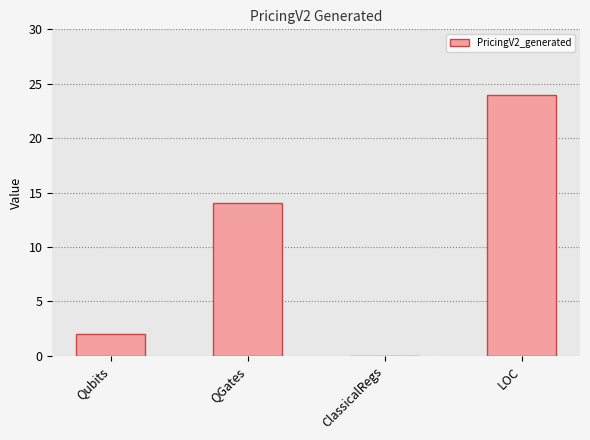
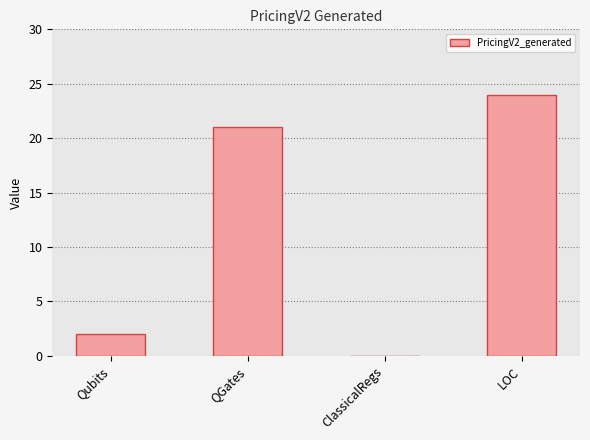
QGates: 14 -> 21
